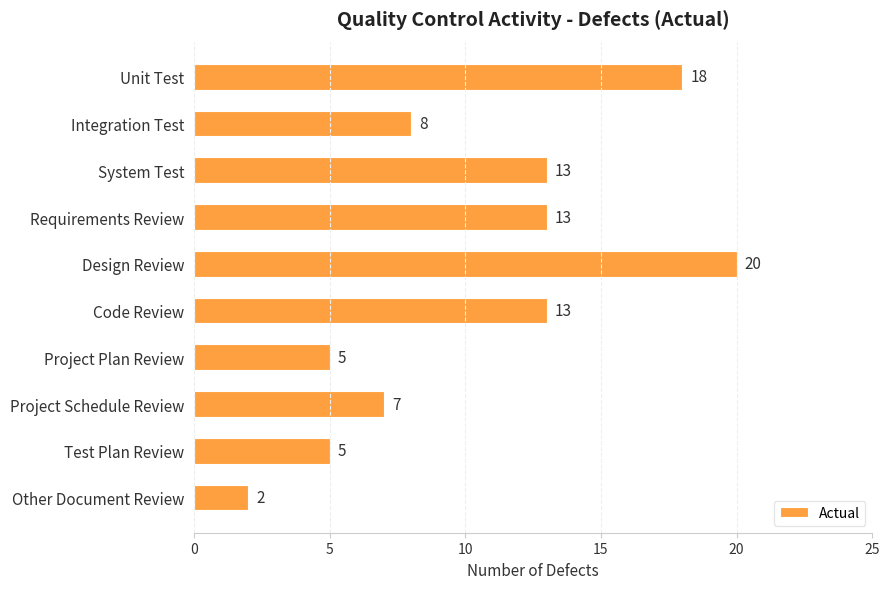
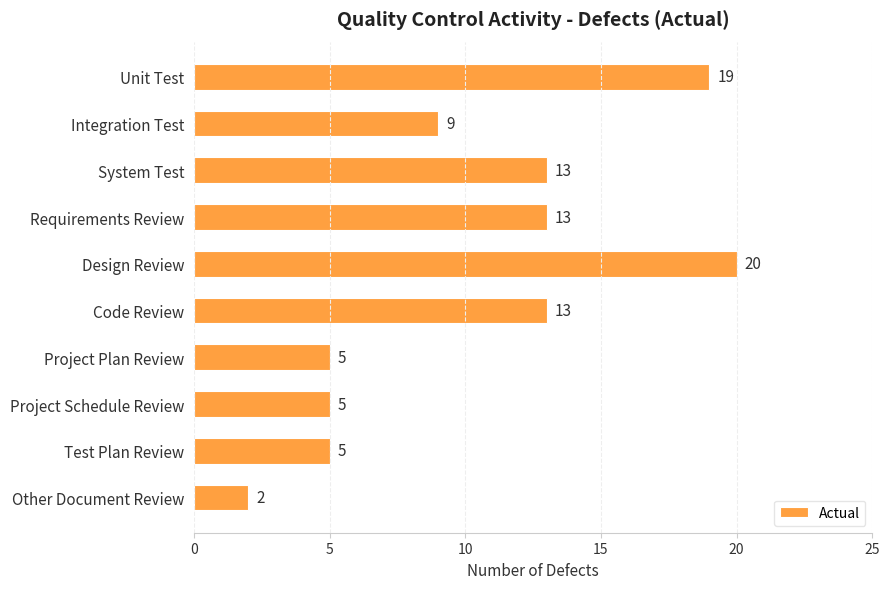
Unit Test: 18 -> 19
Integration Test: 8 -> 9
Project Schedule Review: 7 -> 5
